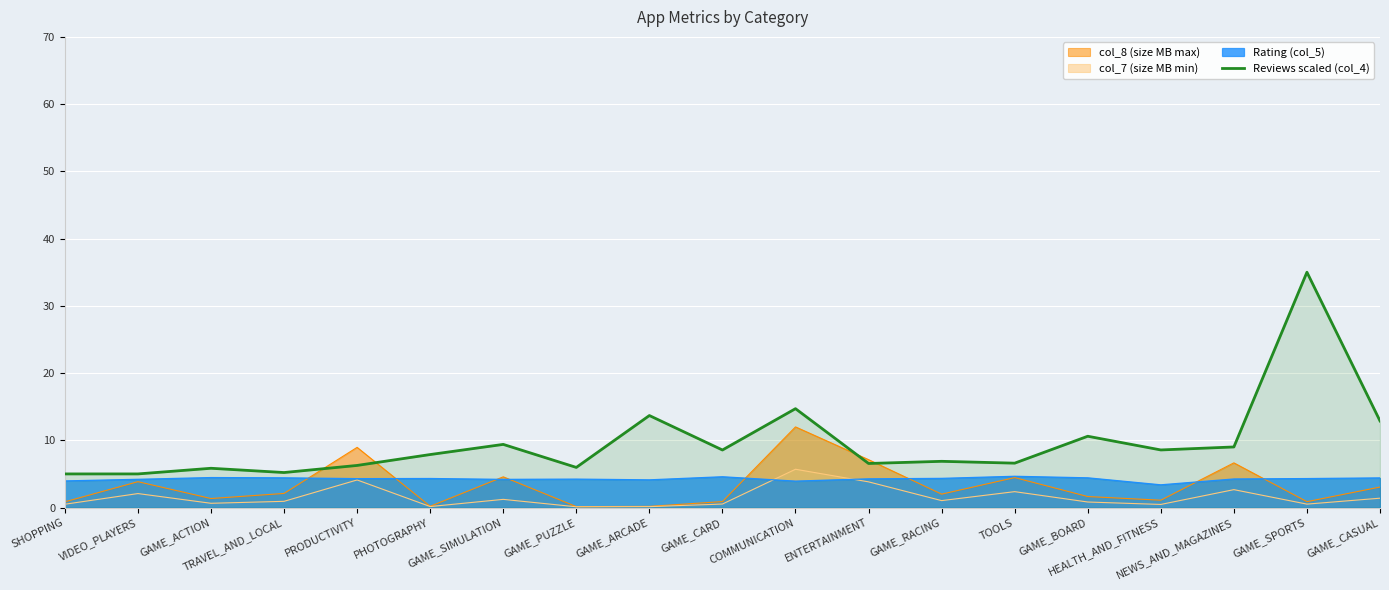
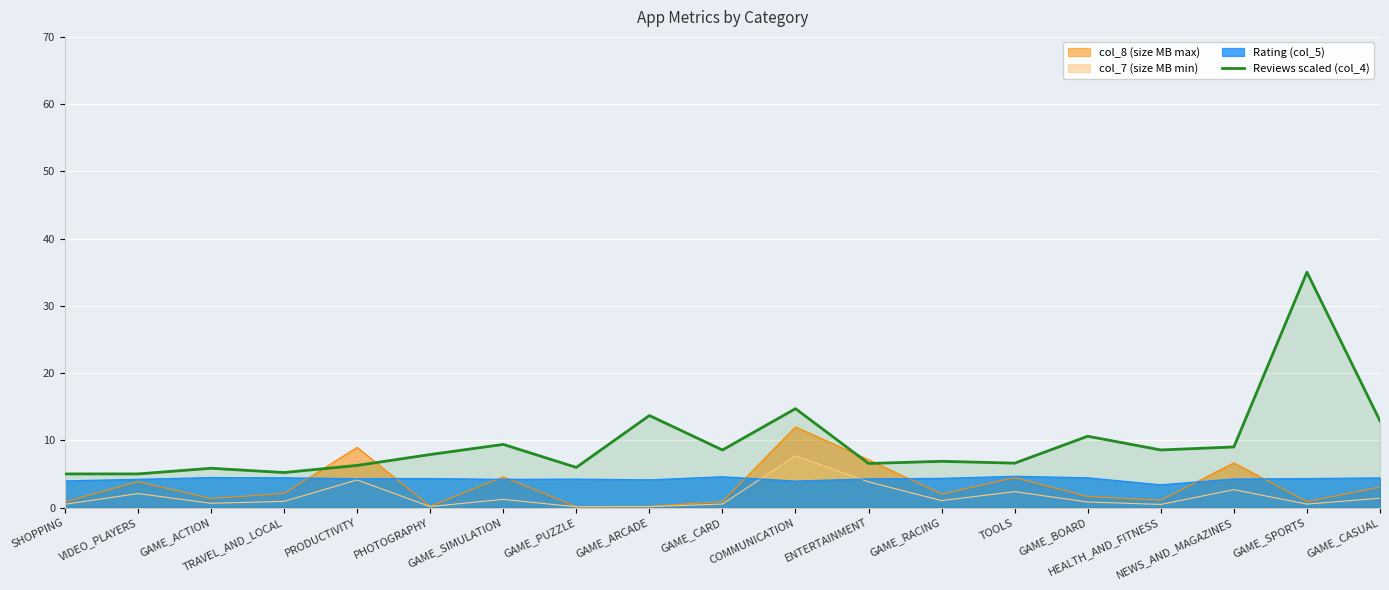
col_7 (size MB min), COMMUNICATION: 6 -> 8
